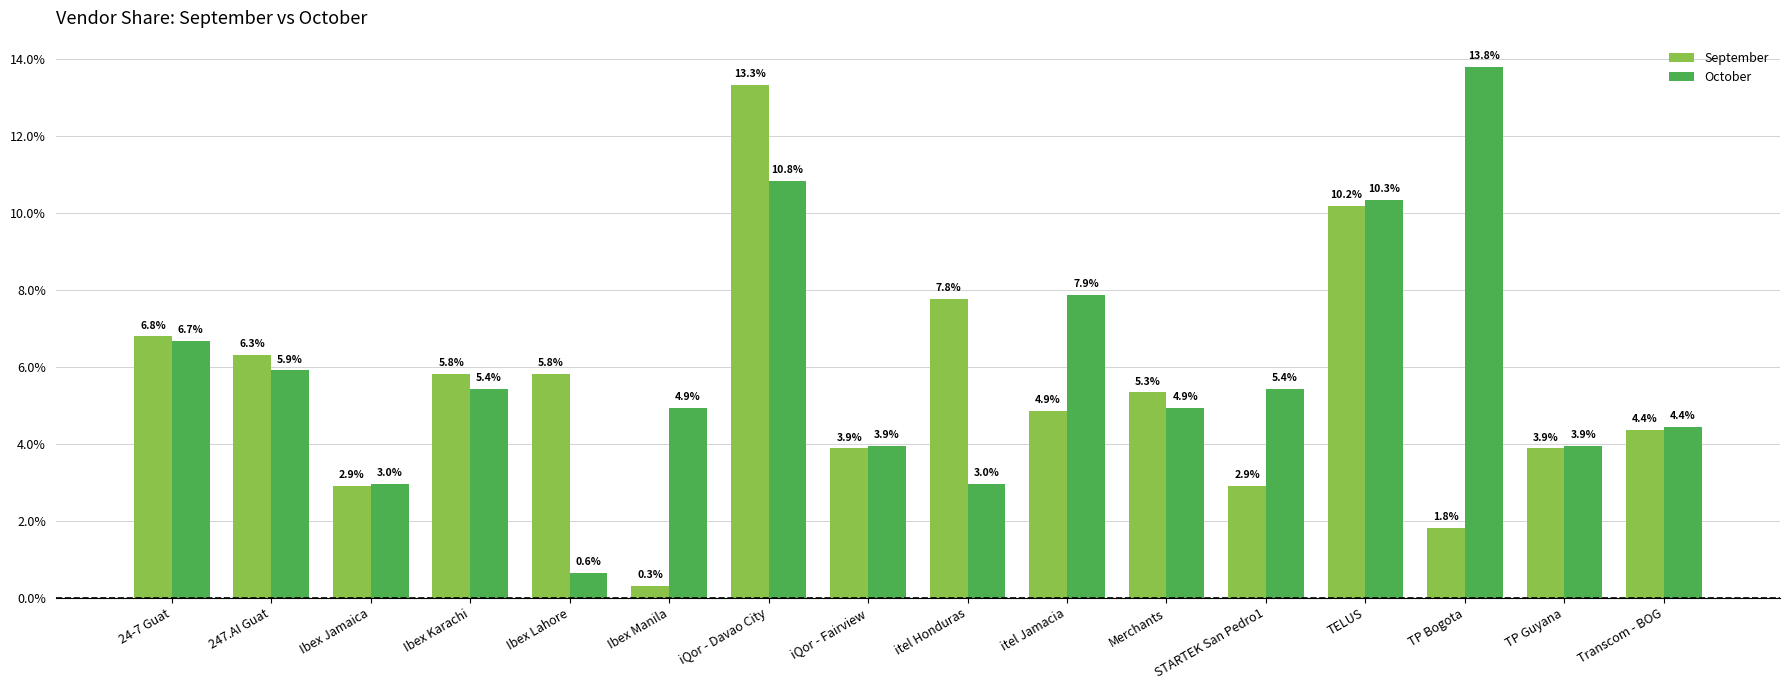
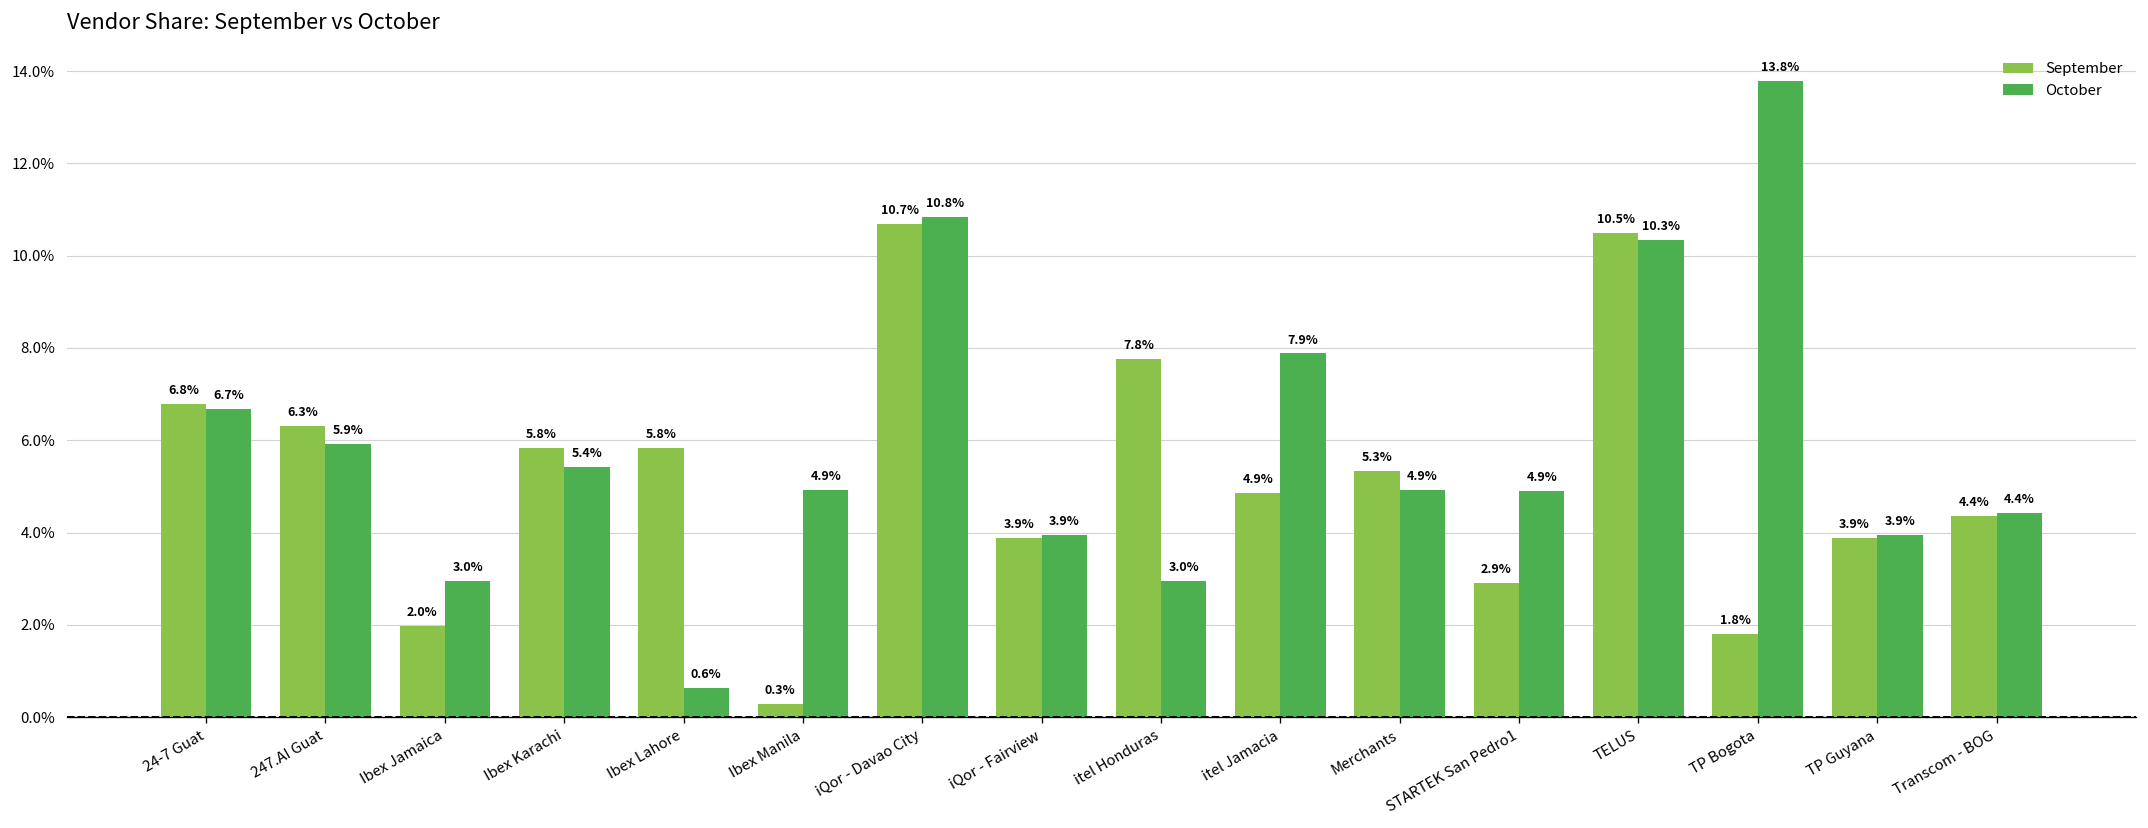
September, Ibex Jamaica: 2.9% -> 2.0%
September, iQor - Davao City: 13.3% -> 10.7%
October, STARTEK San Pedro1: 5.4% -> 4.9%
September, TELUS: 10.2% -> 10.5%
